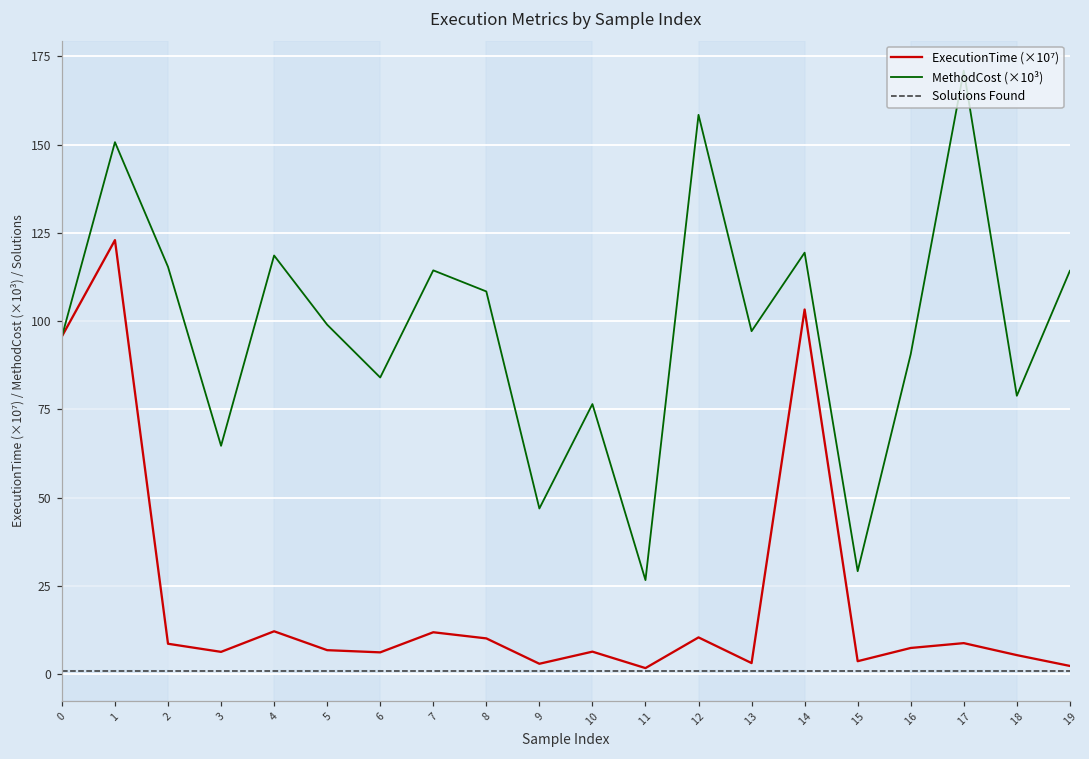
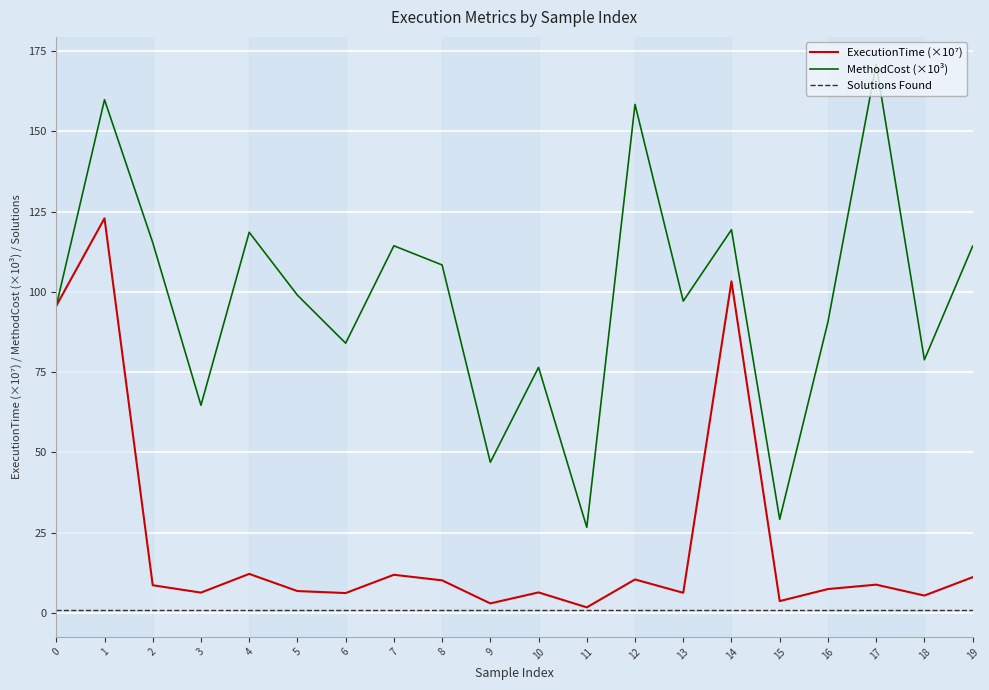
MethodCost (×10³), 1: 151 -> 160
ExecutionTime (×10⁷), 13: 3 -> 6
ExecutionTime (×10⁷), 19: 2 -> 11
